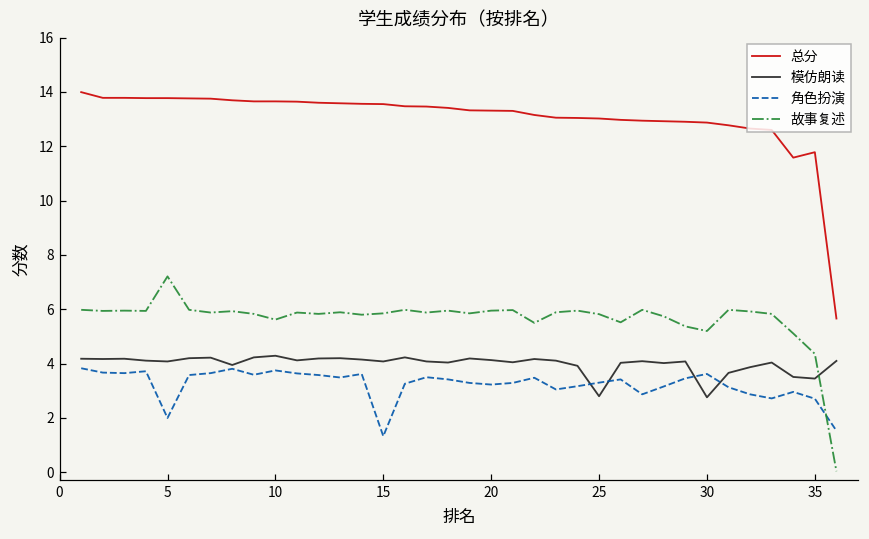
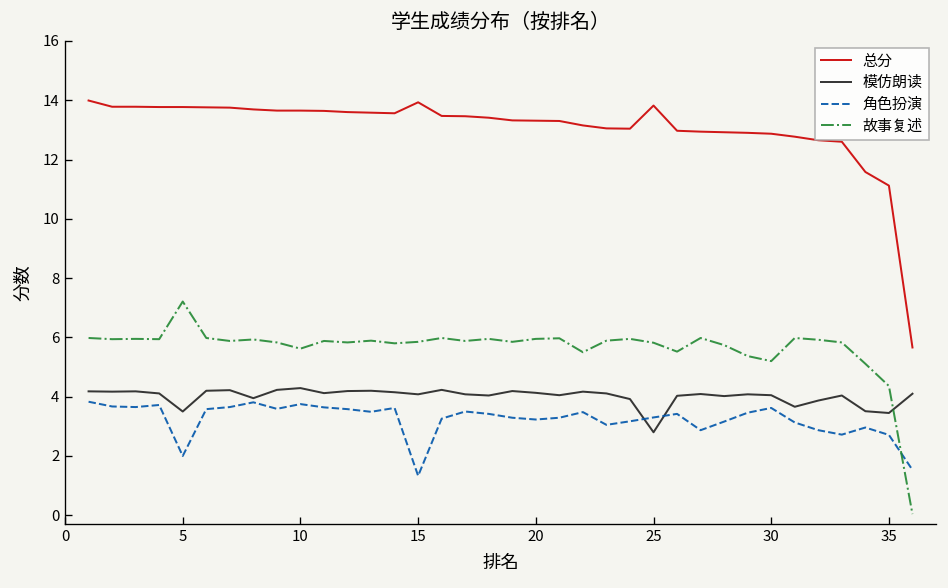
模仿朗读, 5: 4.1 -> 3.5
总分, 15: 13.6 -> 13.9
总分, 25: 13.0 -> 13.8
模仿朗读, 30: 2.8 -> 4.1
总分, 35: 11.8 -> 11.1
